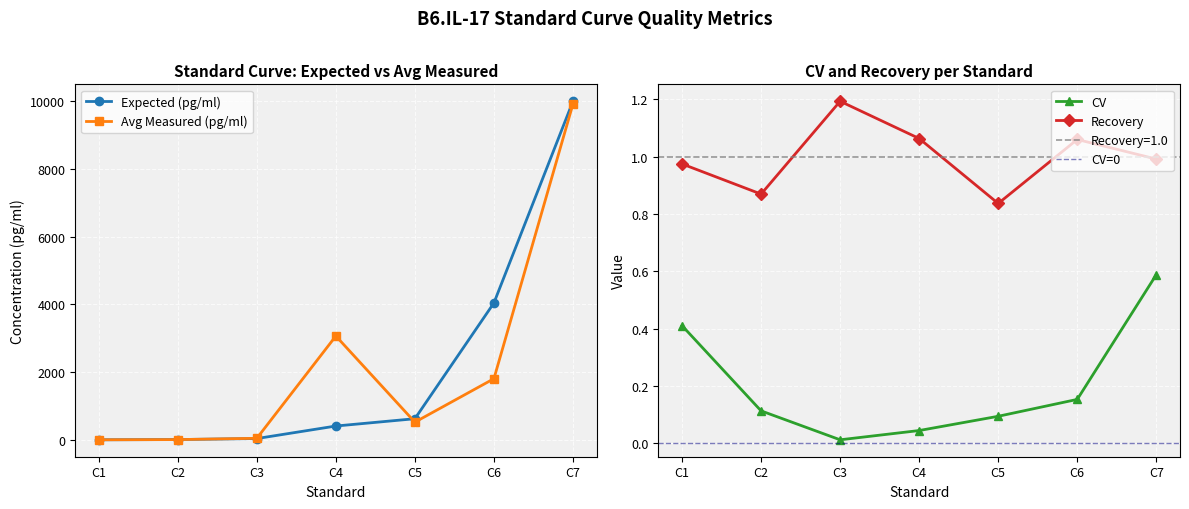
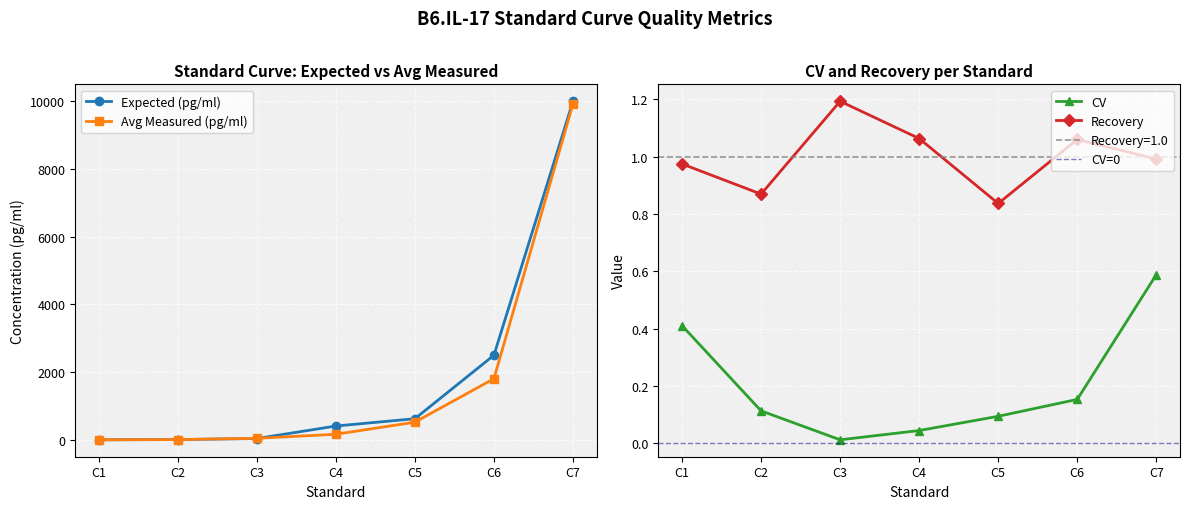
Standard Curve: Expected vs Avg Measured, Avg Measured (pg/ml), C4: 3100 -> 200
Standard Curve: Expected vs Avg Measured, Expected (pg/ml), C6: 4000 -> 2500
